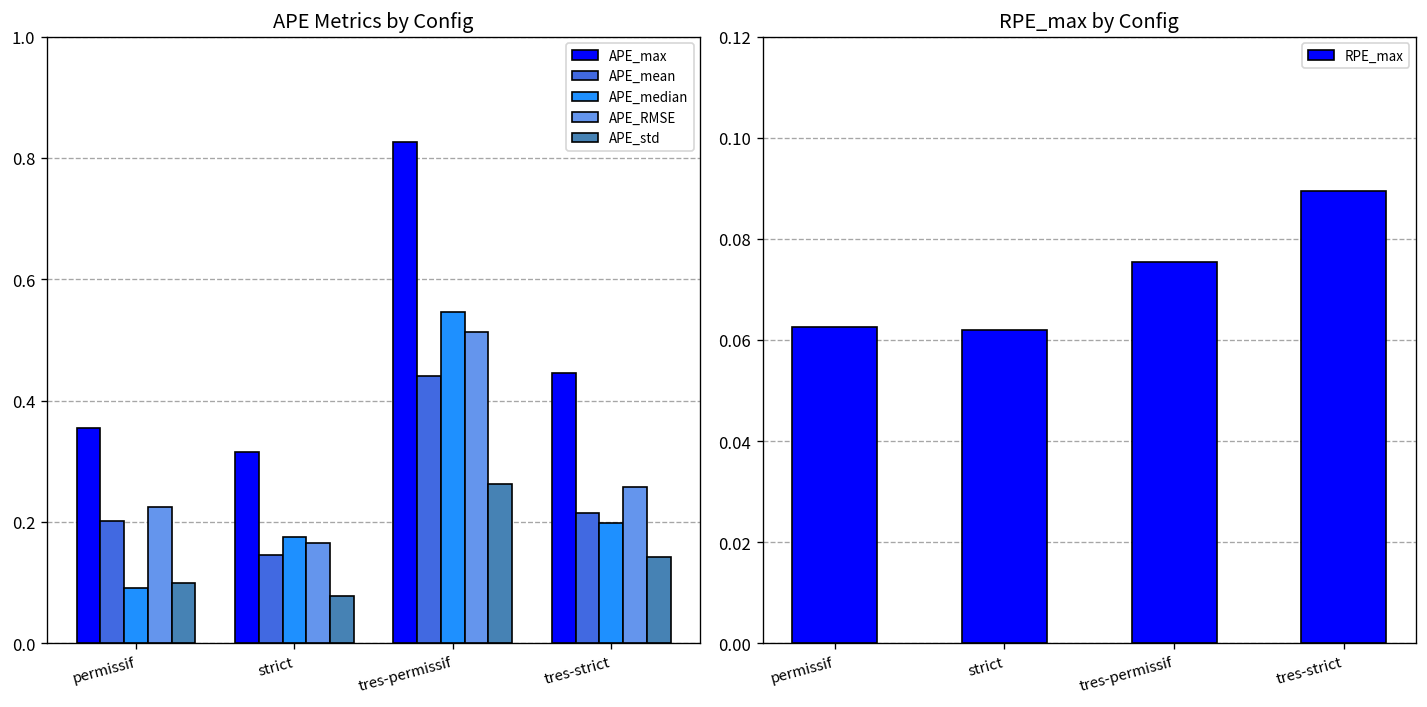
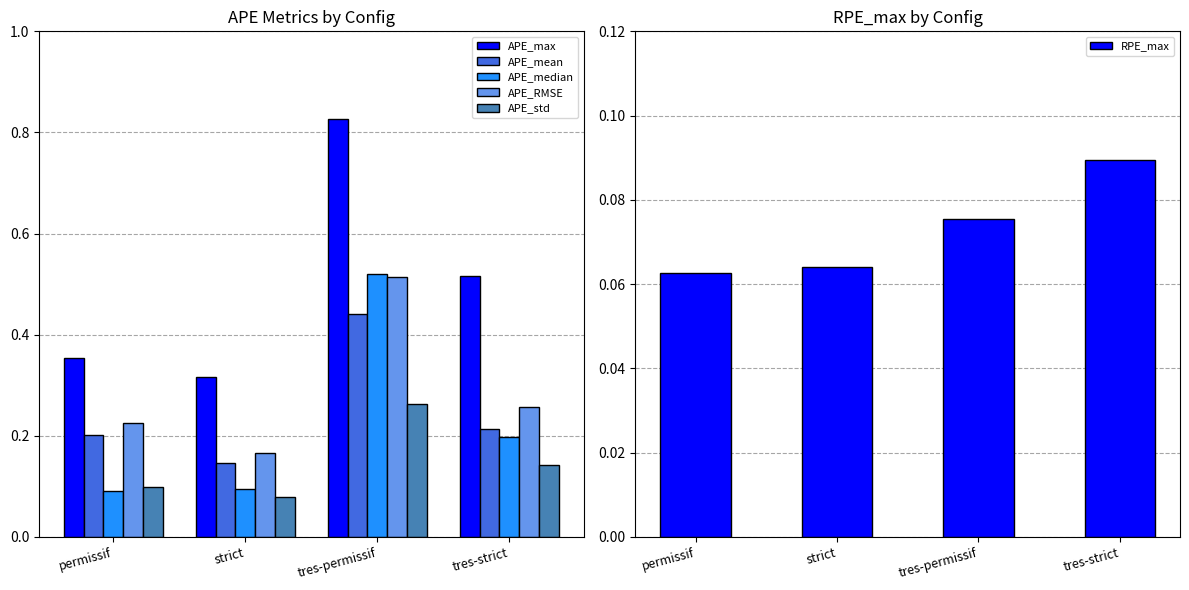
APE Metrics by Config, APE_median, strict: 0.18 -> 0.09
APE Metrics by Config, APE_median, tres-permissif: 0.55 -> 0.52
APE Metrics by Config, APE_max, tres-strict: 0.45 -> 0.52
RPE_max by Config, strict: 0.062 -> 0.064
